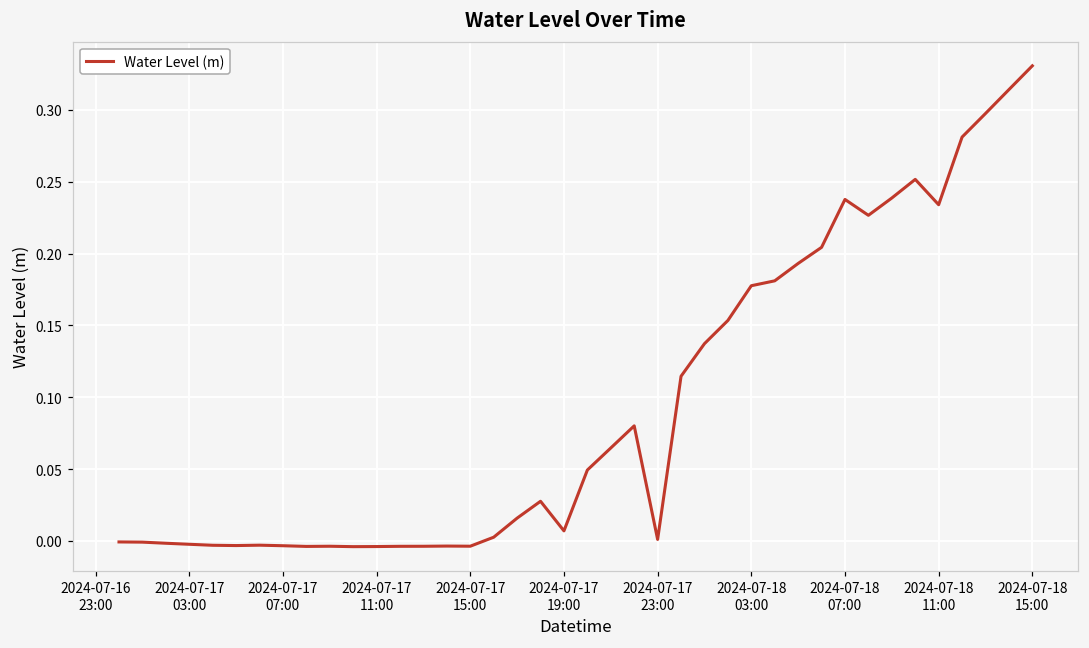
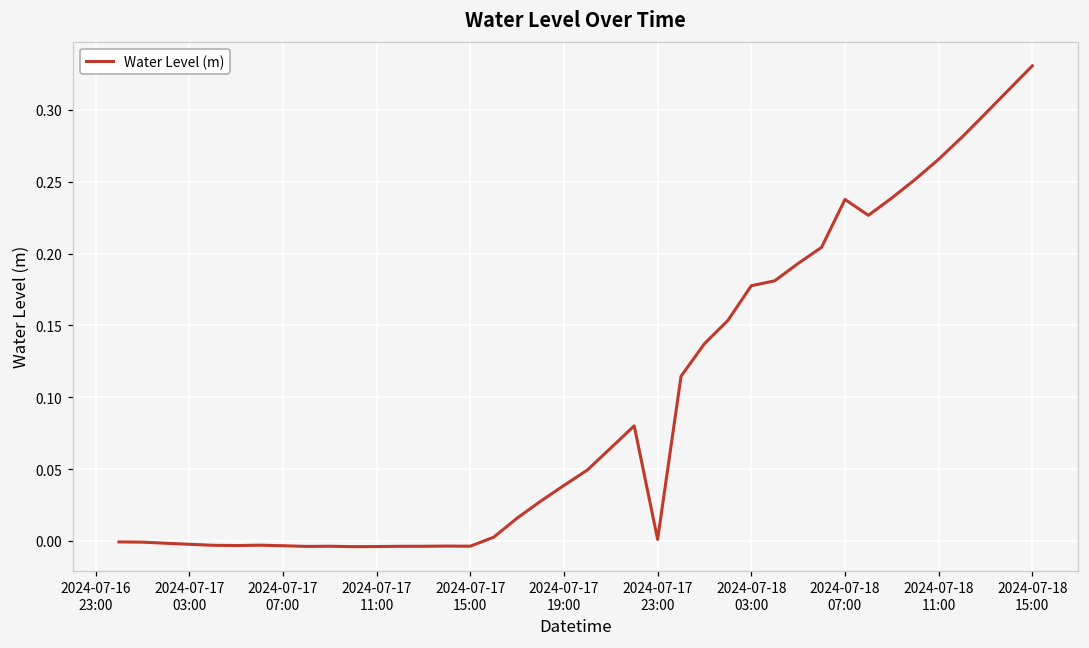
2024-07-17 19:00: 0.007 -> 0.039
2024-07-18 11:00: 0.234 -> 0.266
